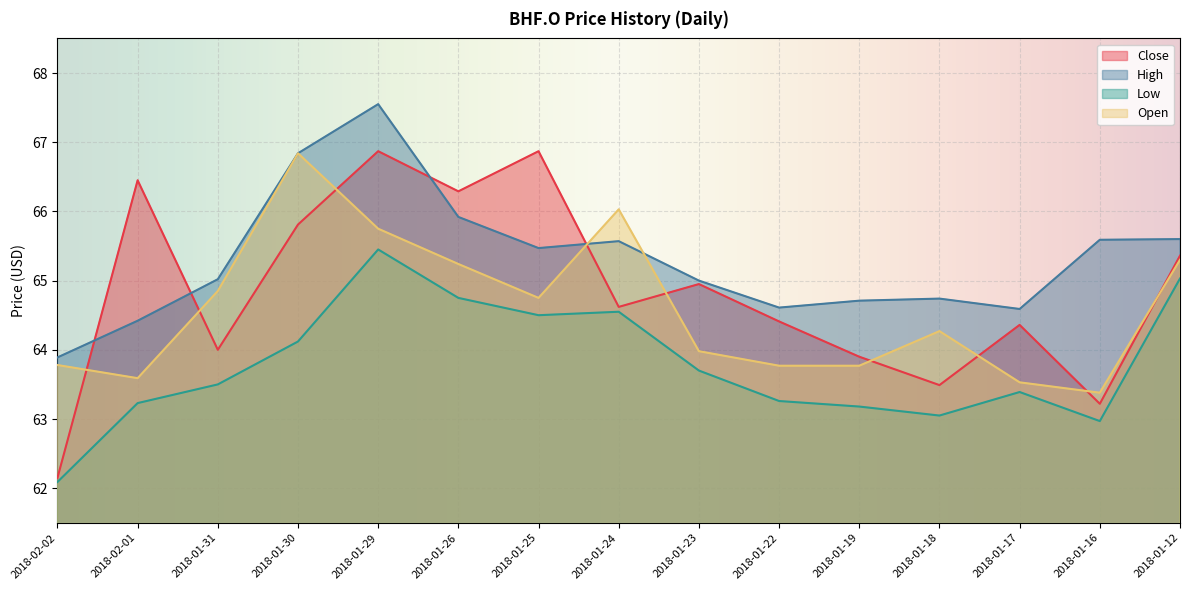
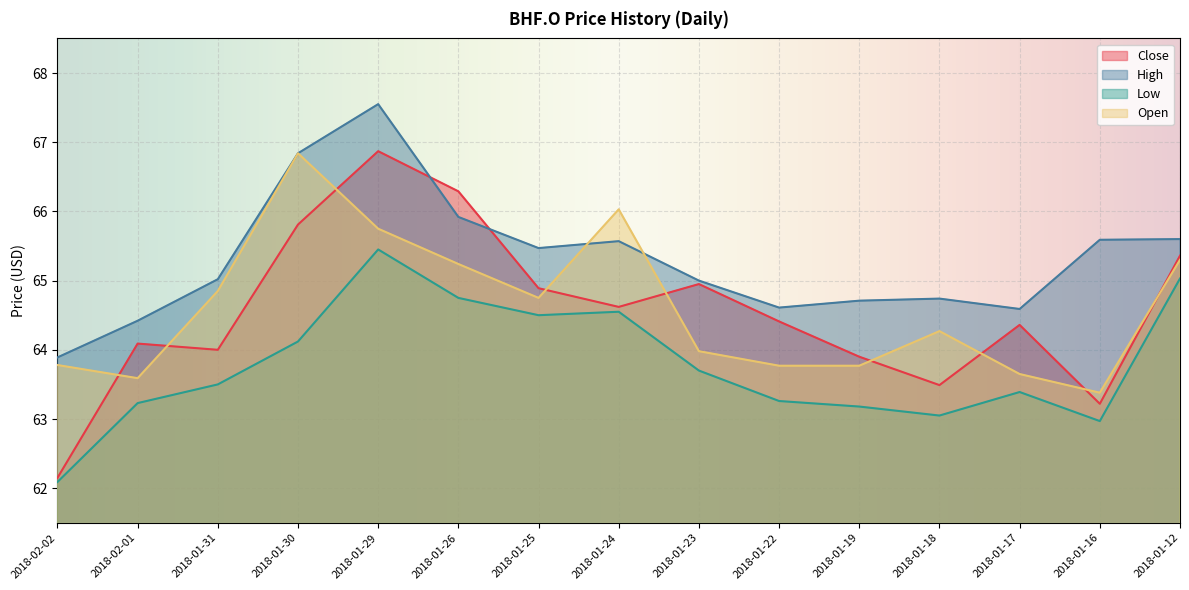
Close, 2018-02-01: 66.5 -> 64.1
Close, 2018-01-25: 66.9 -> 64.9
Open, 2018-01-17: 63.5 -> 63.7
